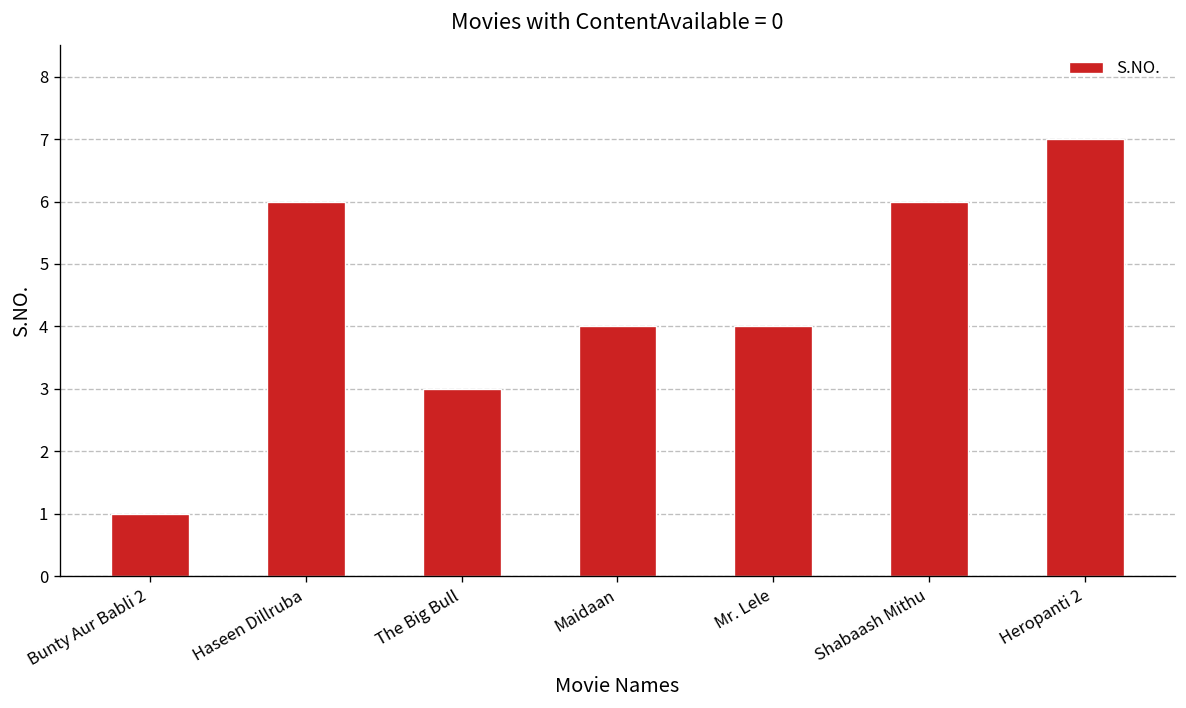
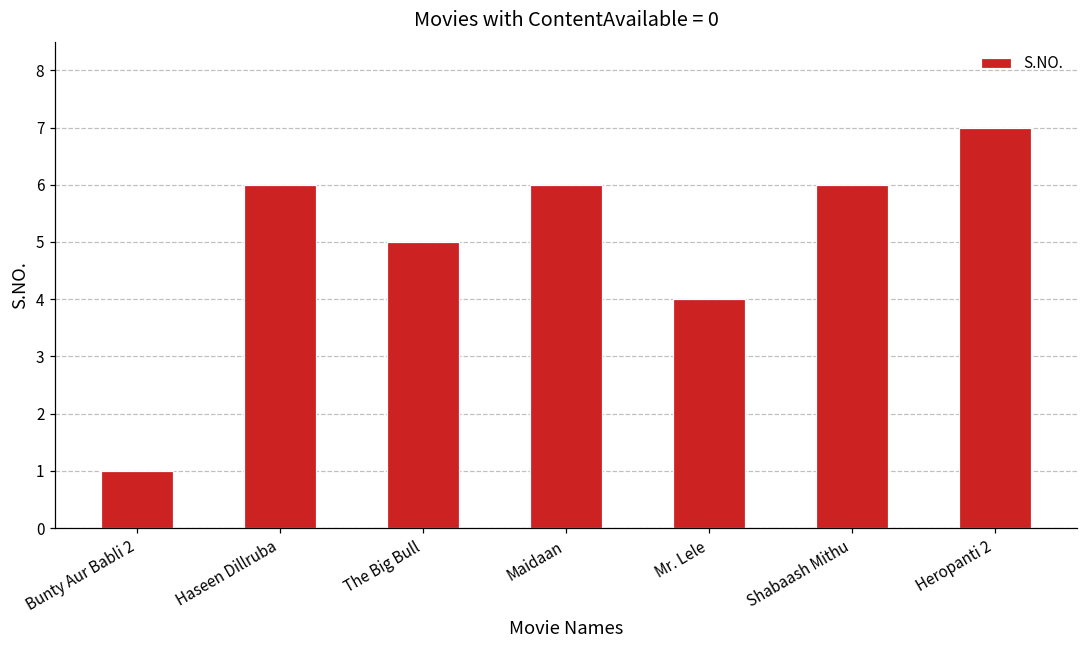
The Big Bull: 3 -> 5
Maidaan: 4 -> 6
